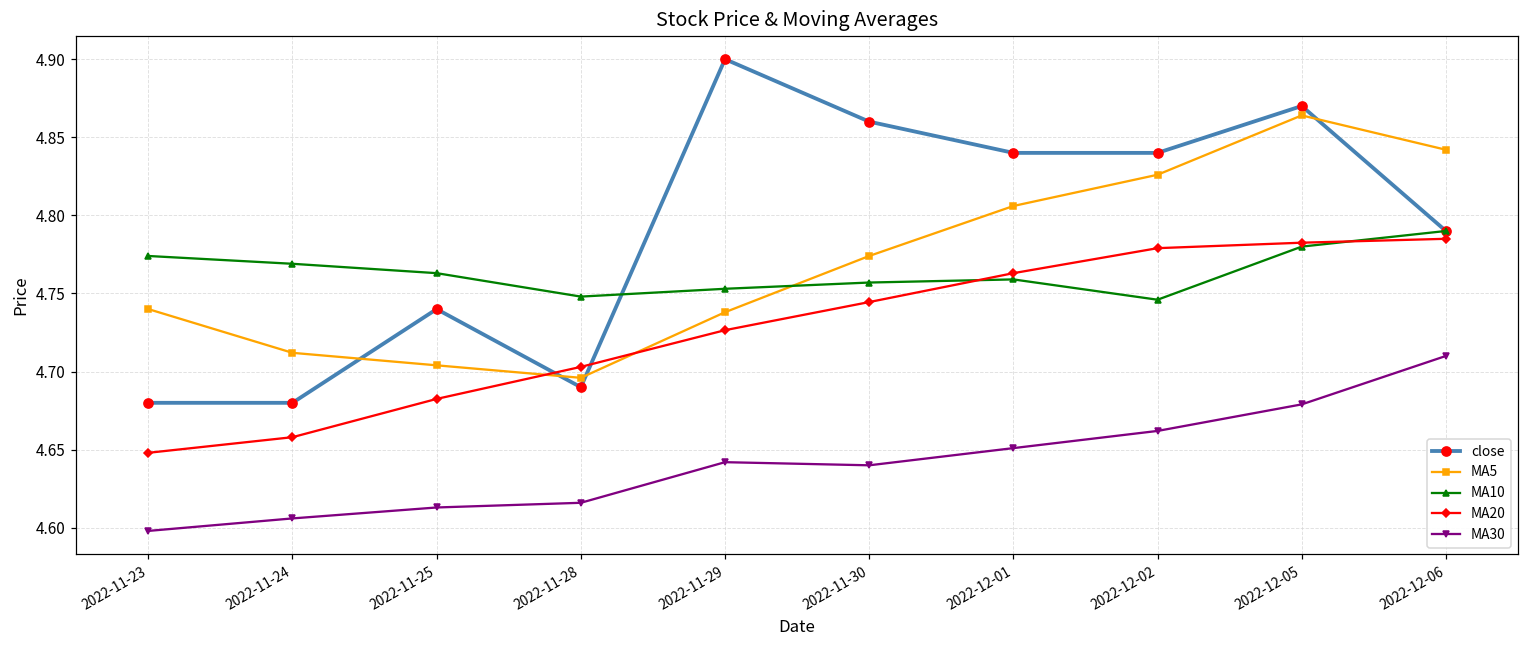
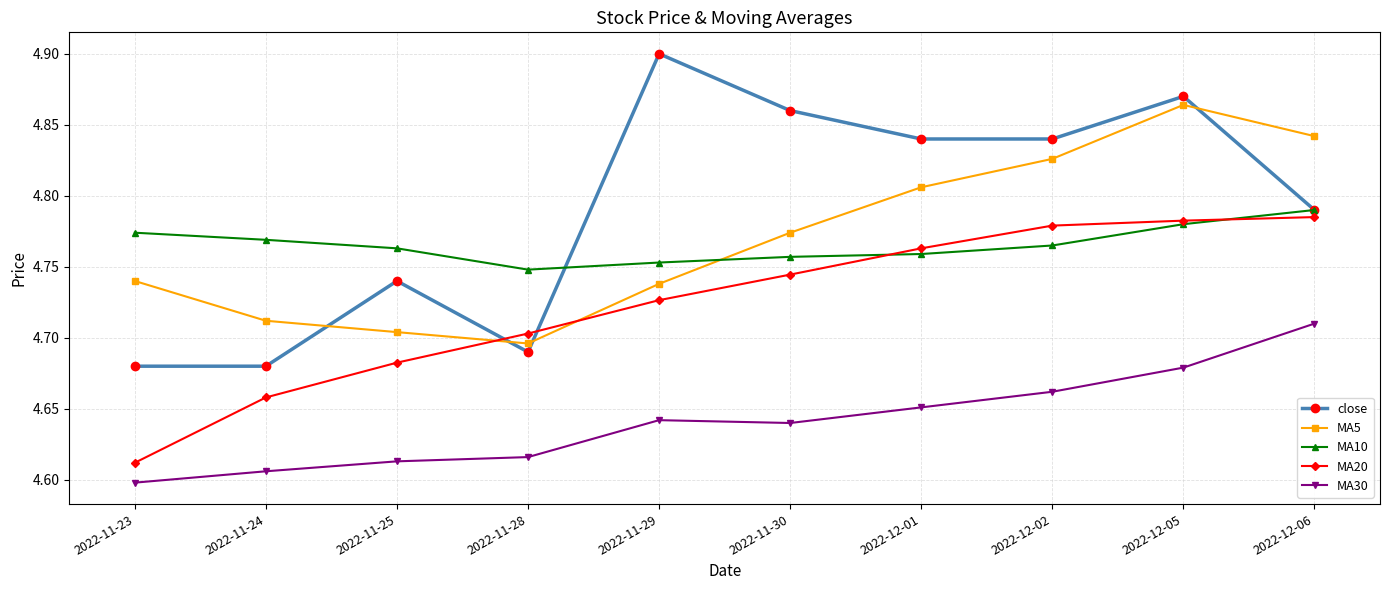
MA20, 2022-11-23: 4.648 -> 4.612
MA10, 2022-12-02: 4.746 -> 4.765
